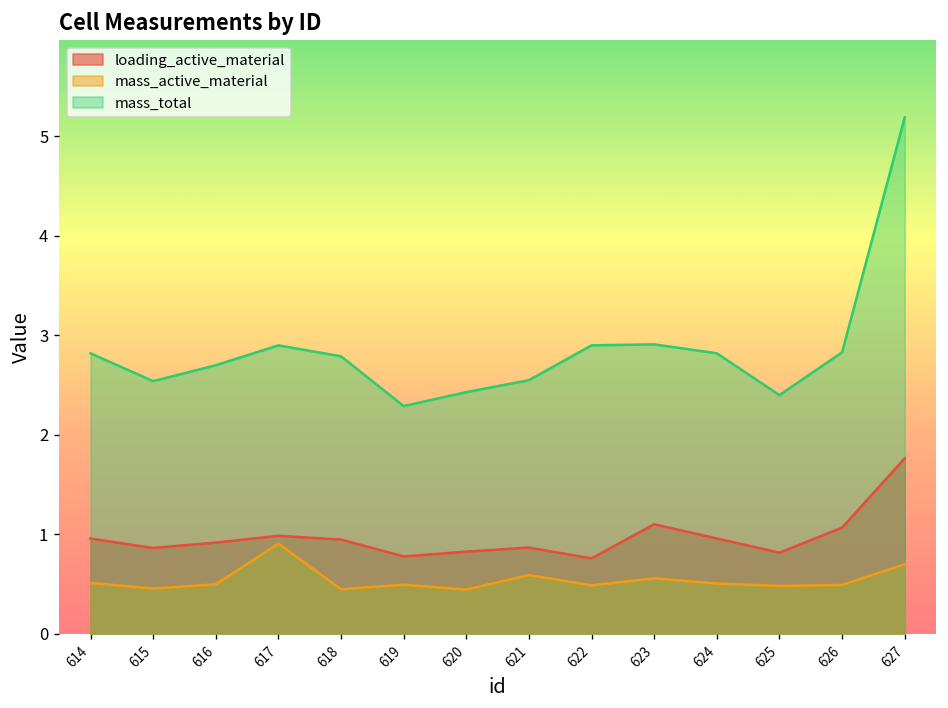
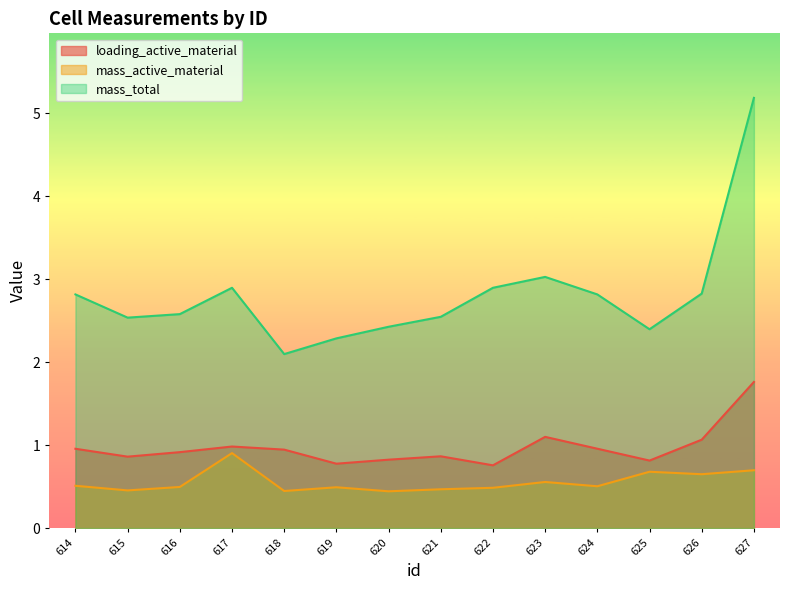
mass_total, 616: 2.7 -> 2.6
mass_total, 618: 2.8 -> 2.1
mass_active_material, 621: 0.6 -> 0.5
mass_total, 623: 2.9 -> 3.0
mass_active_material, 625: 0.5 -> 0.7
mass_active_material, 626: 0.5 -> 0.6
